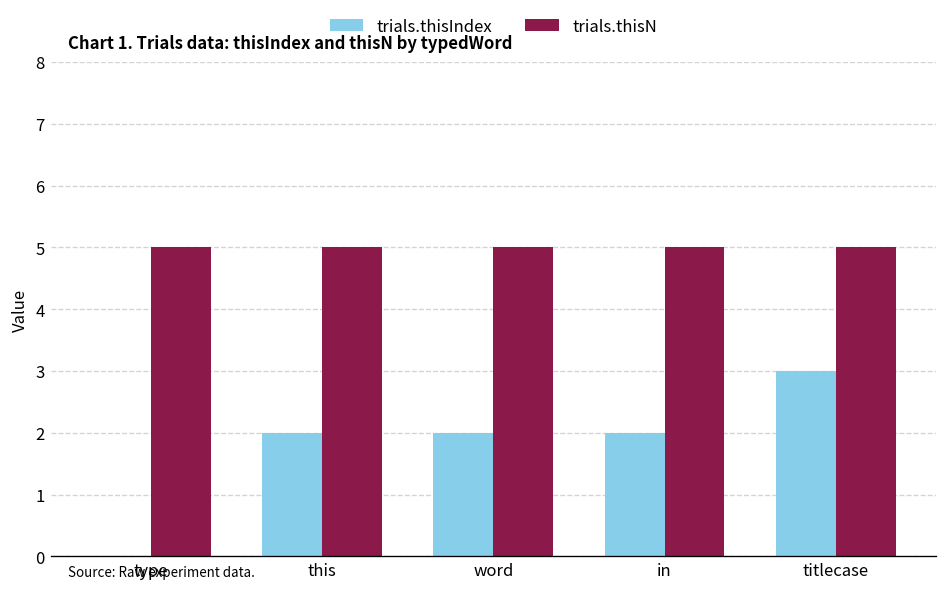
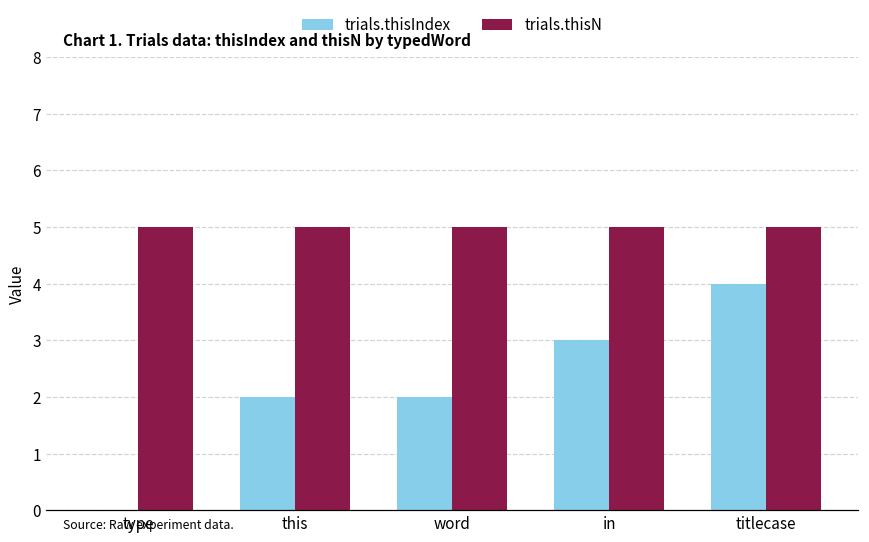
trials.thisIndex, in: 2 -> 3
trials.thisIndex, titlecase: 3 -> 4
